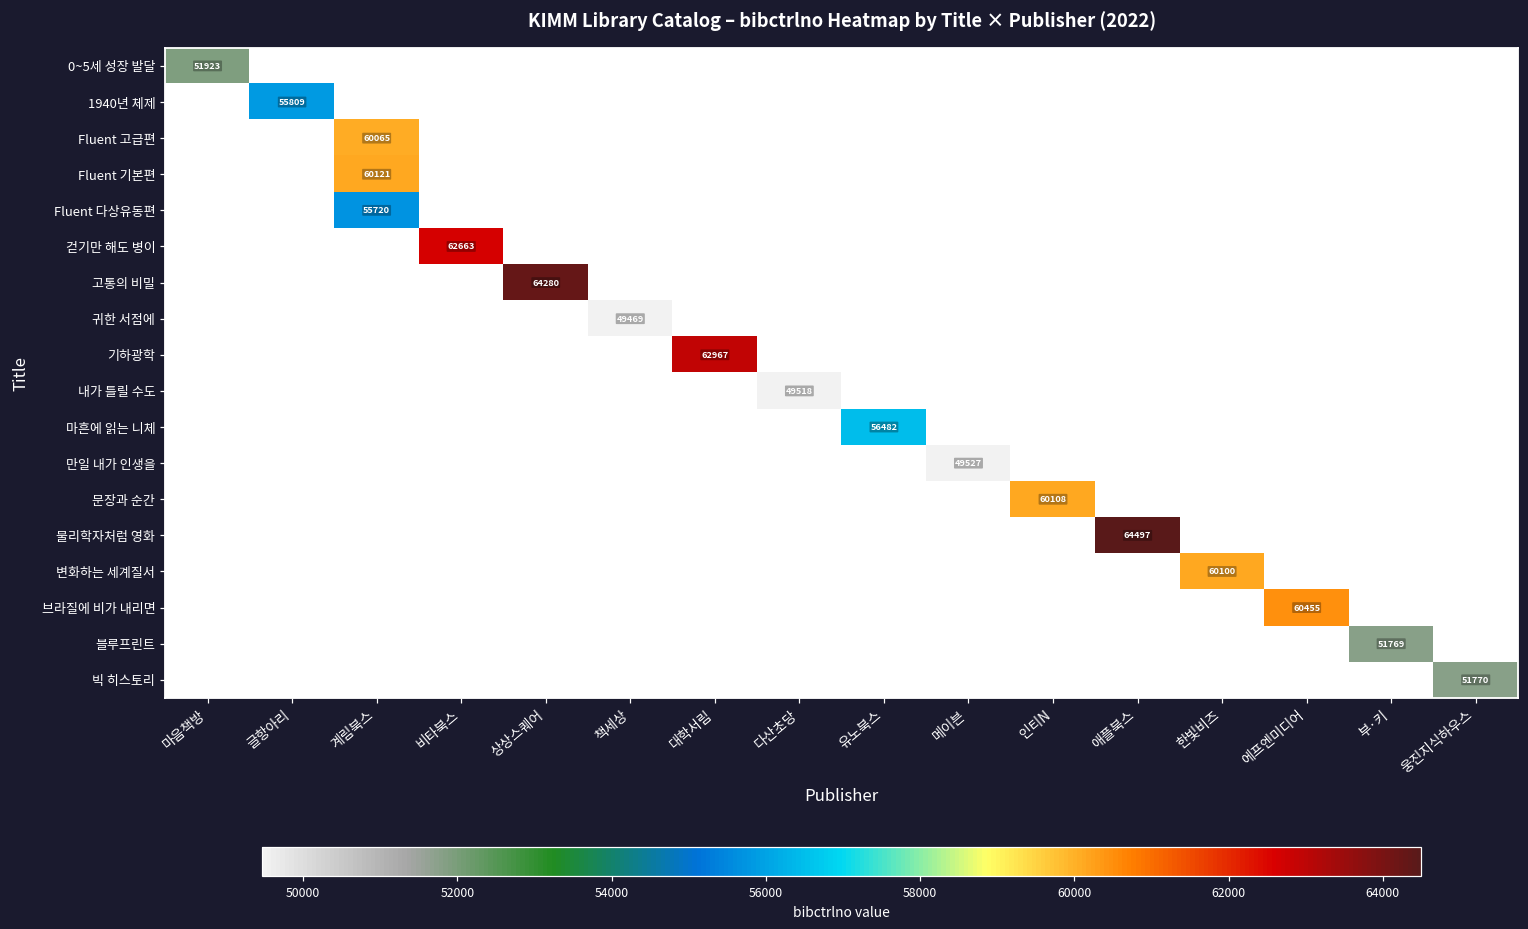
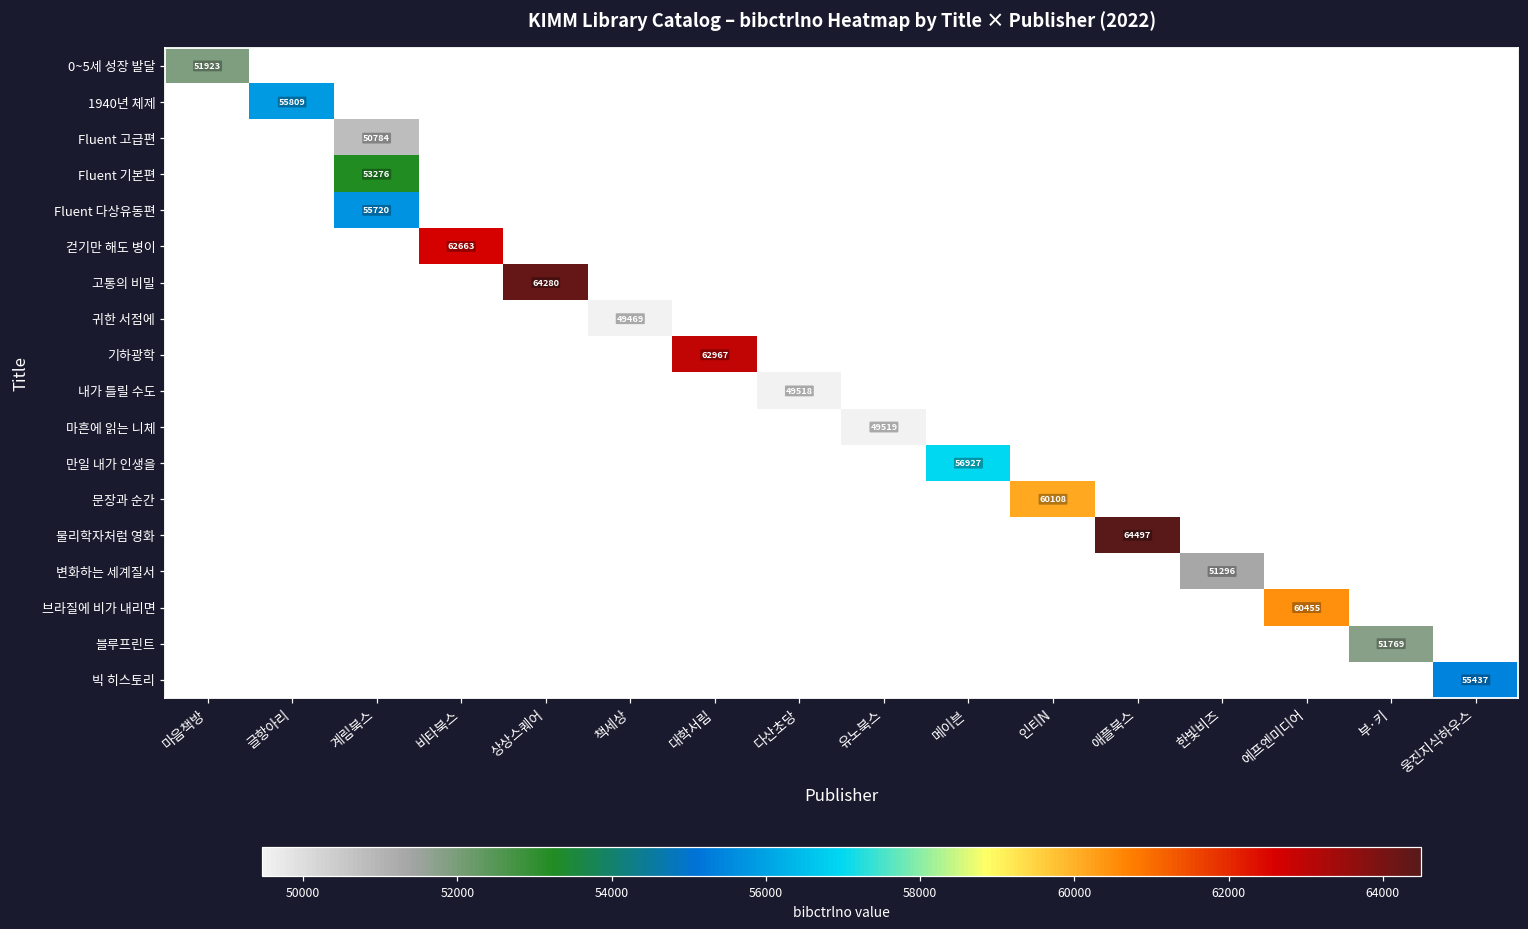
Fluent 고급편, 계림북스: 60065 -> 50784
Fluent 기본편, 계림북스: 60121 -> 53276
마흔에 읽는 니체, 유노북스: 56482 -> 49519
만일 내가 인생을, 메이븐: 49527 -> 56927
변화하는 세계질서, 한빛비즈: 60100 -> 51296
빅 히스토리, 웅진지식하우스: 51770 -> 55437
